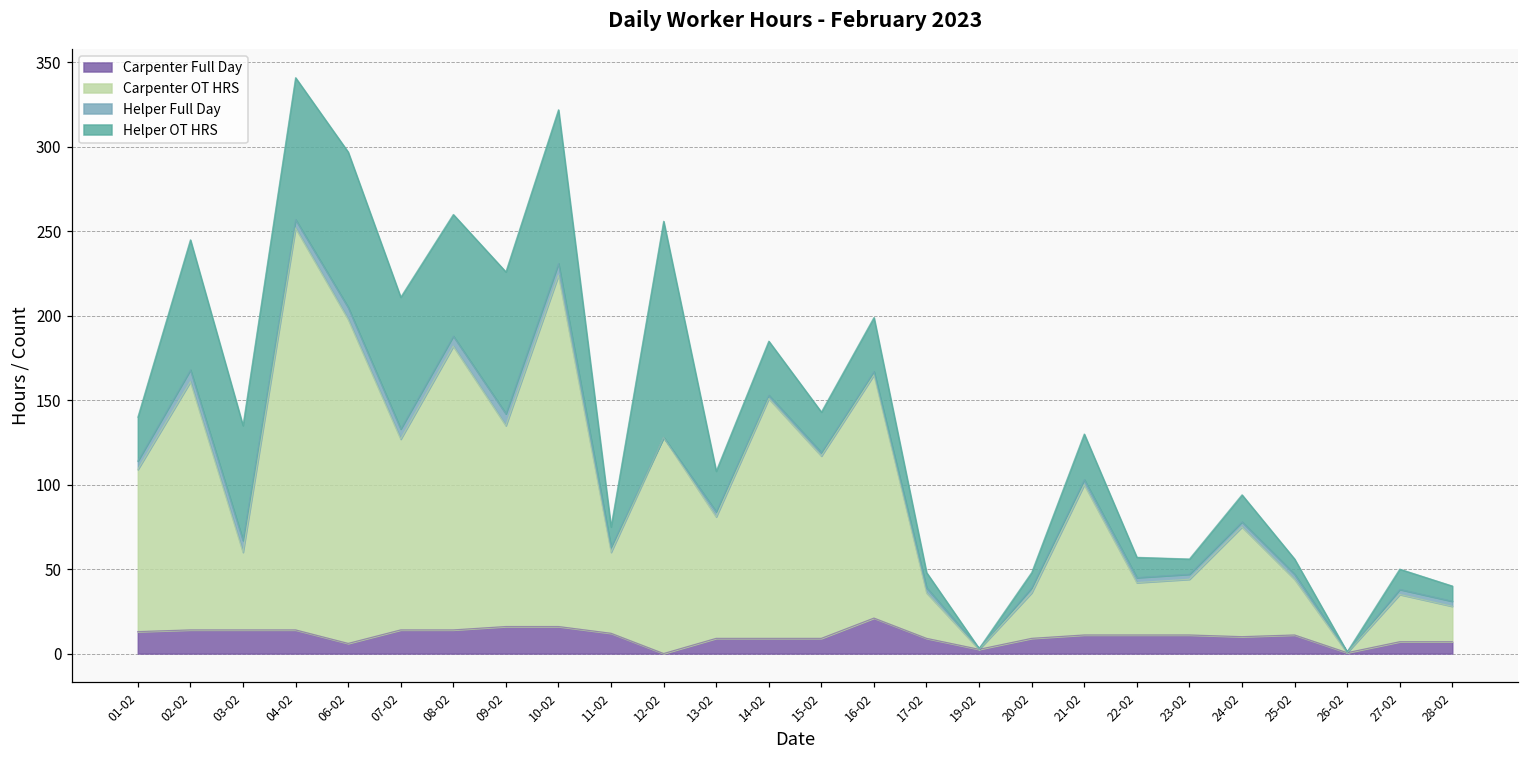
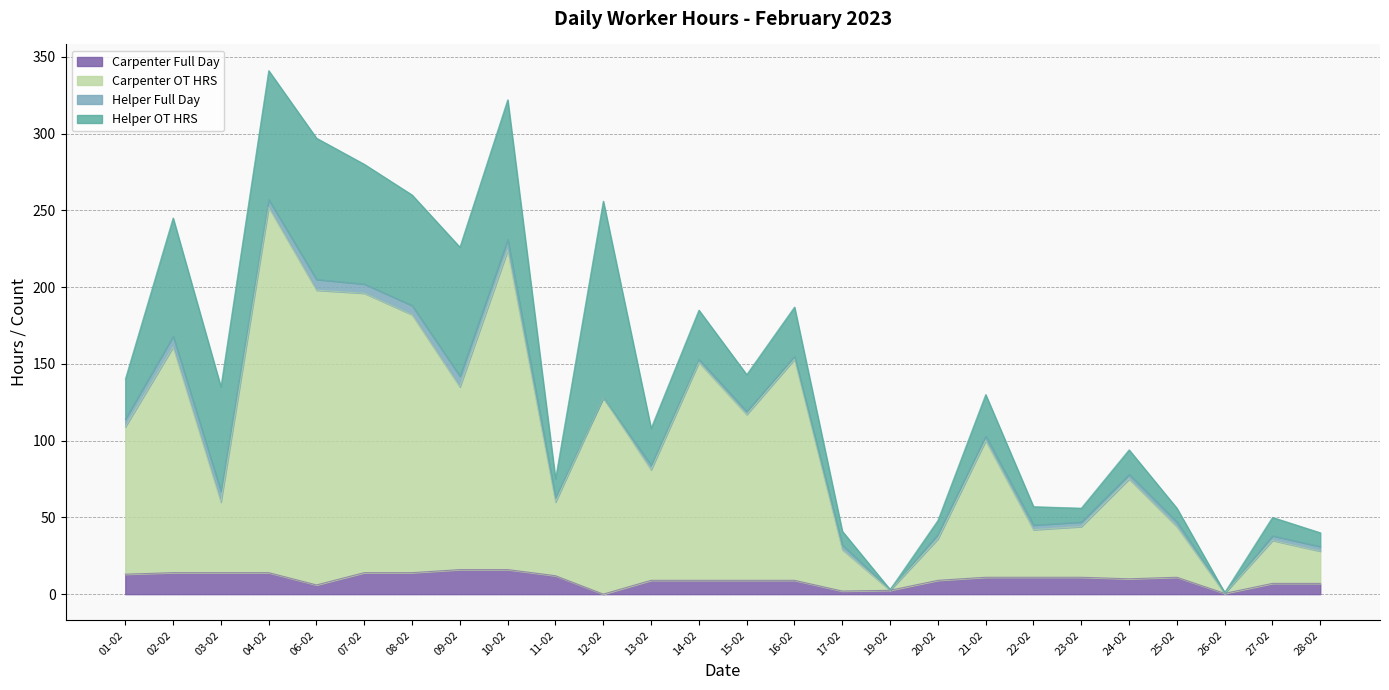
Carpenter OT HRS, 07-02: 113 -> 182
Carpenter Full Day, 16-02: 21 -> 9
Carpenter Full Day, 17-02: 9 -> 2
